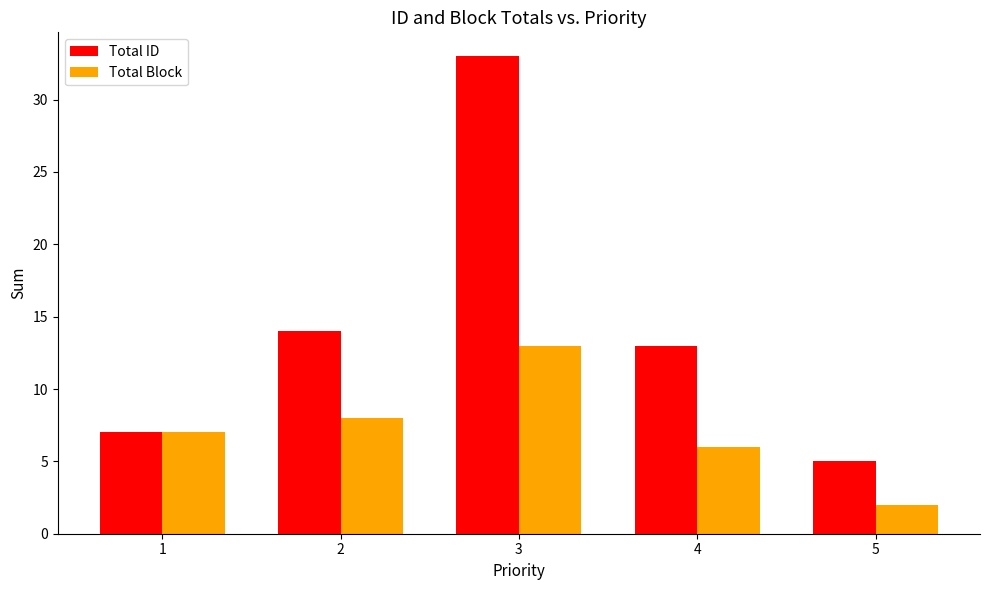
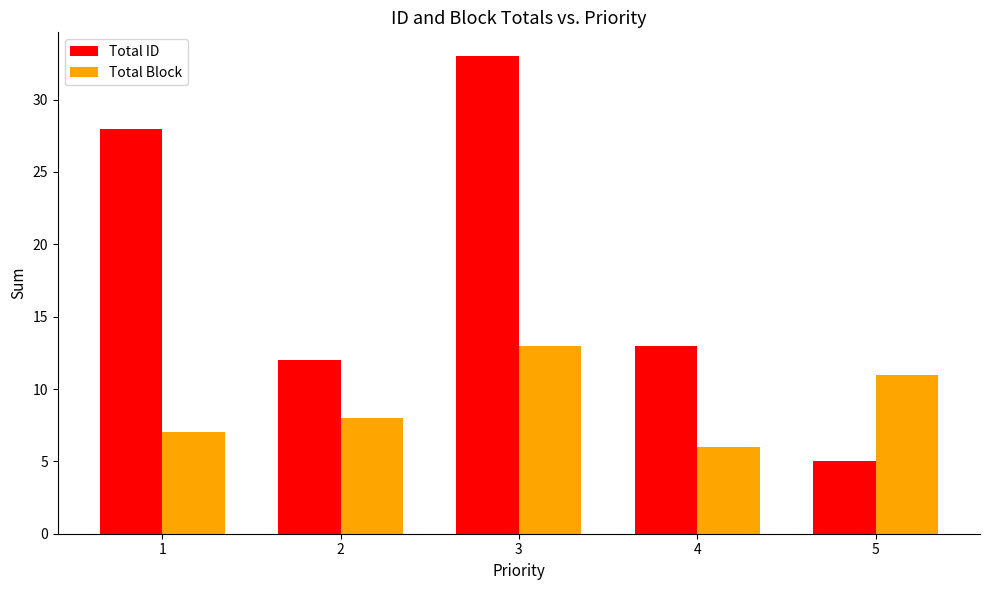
Total ID, 1: 7 -> 28
Total ID, 2: 14 -> 12
Total Block, 5: 2 -> 11
